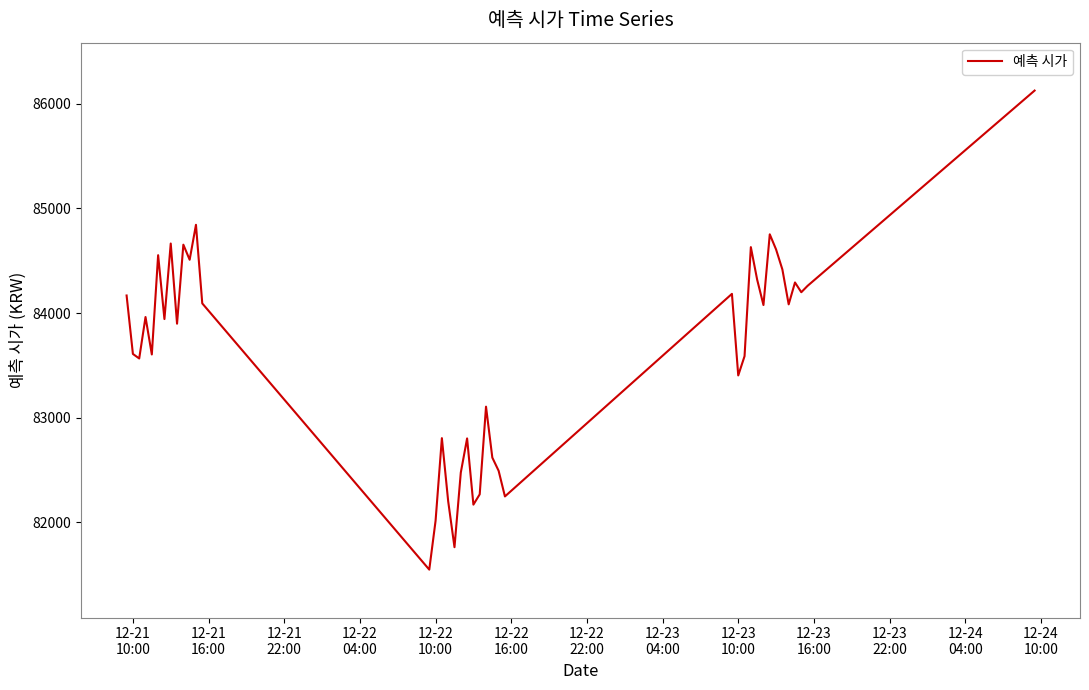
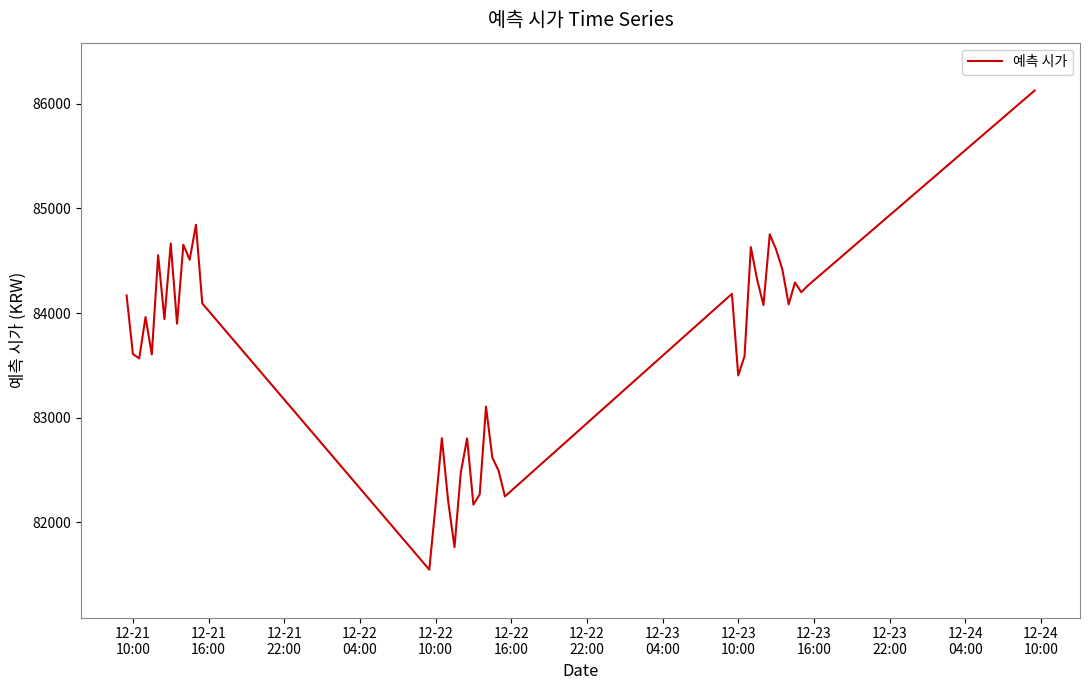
12-22 10:00: 82010 -> 82160
